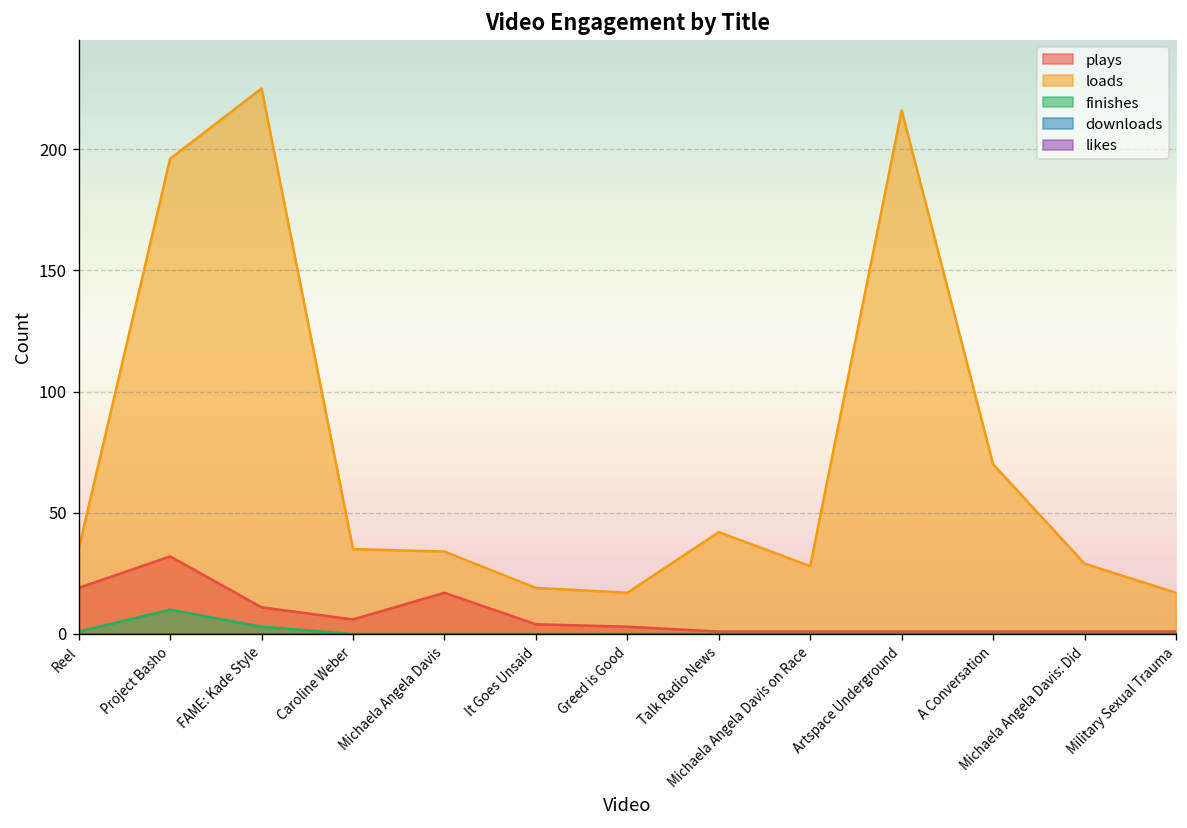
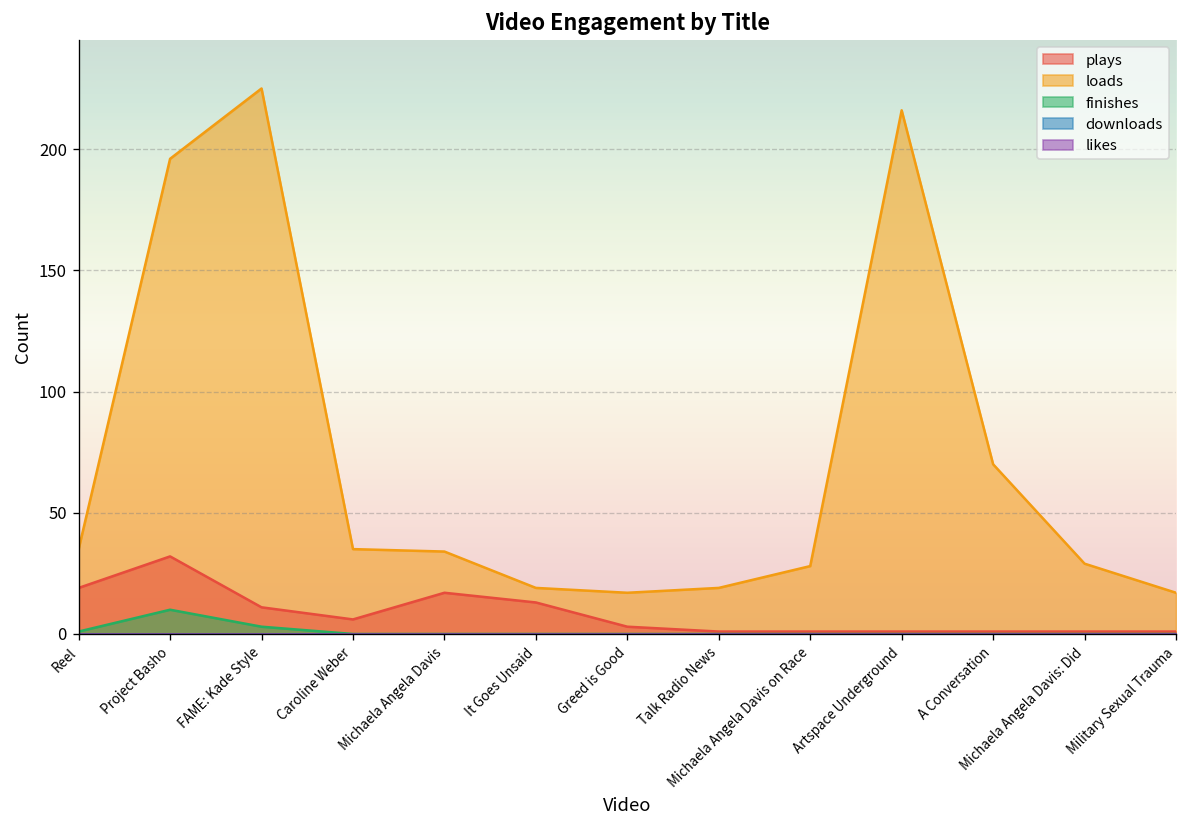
plays, It Goes Unsaid: 4 -> 13
loads, Talk Radio News: 42 -> 19
